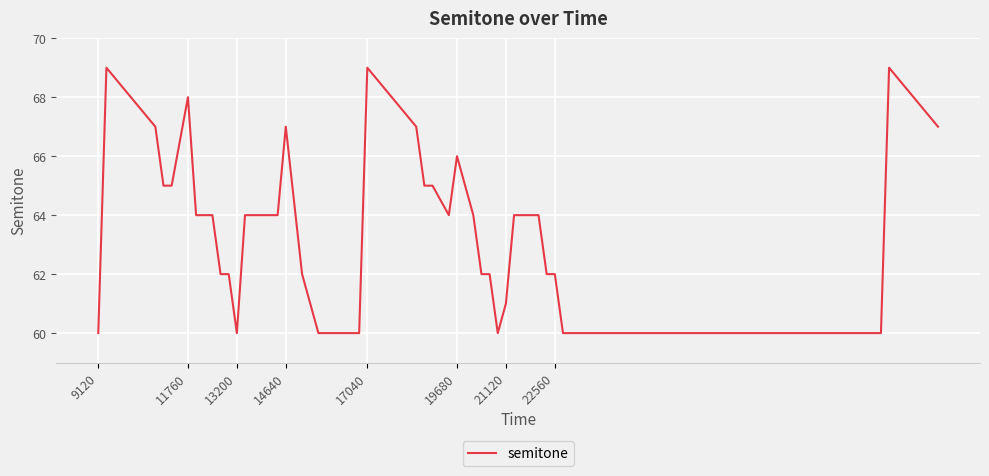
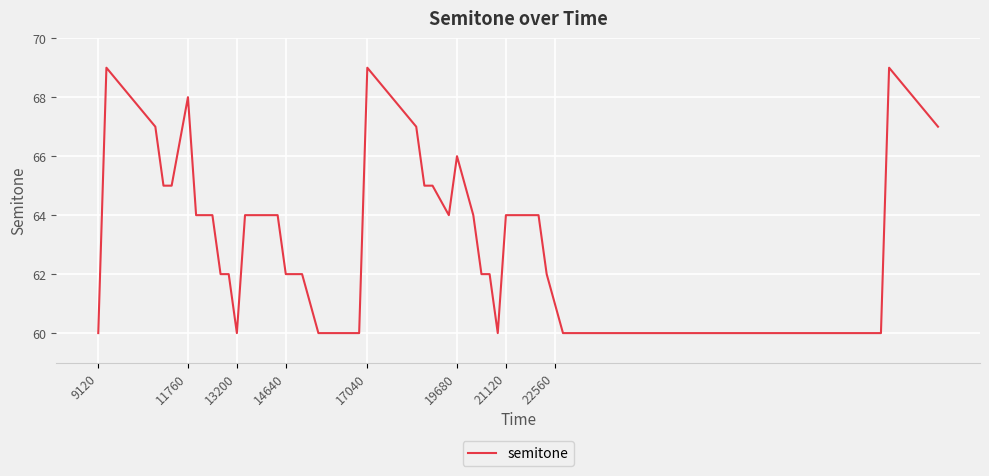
14640: 67 -> 62
21120: 61 -> 64
22560: 62 -> 61
